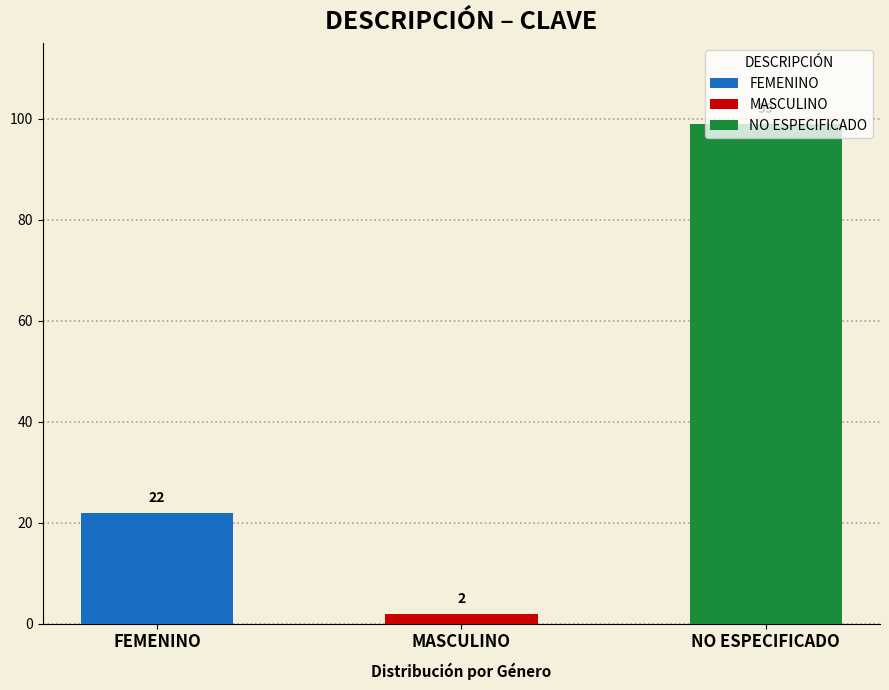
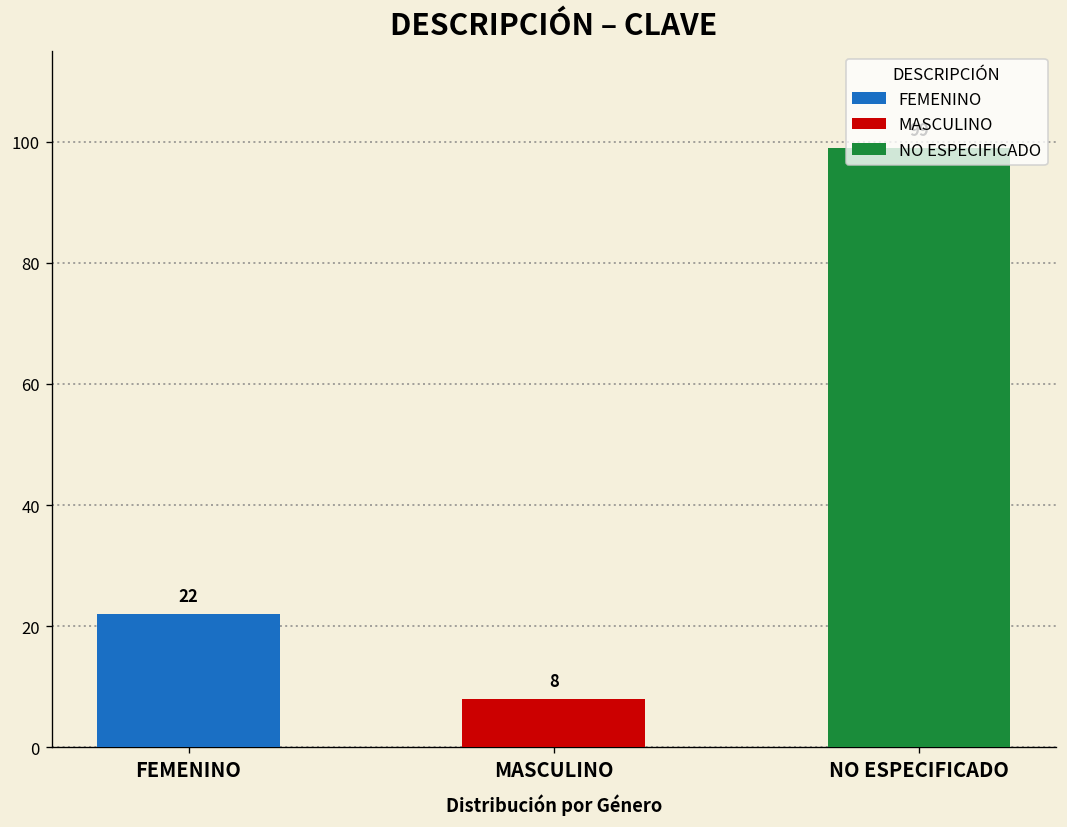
MASCULINO: 2 -> 8
